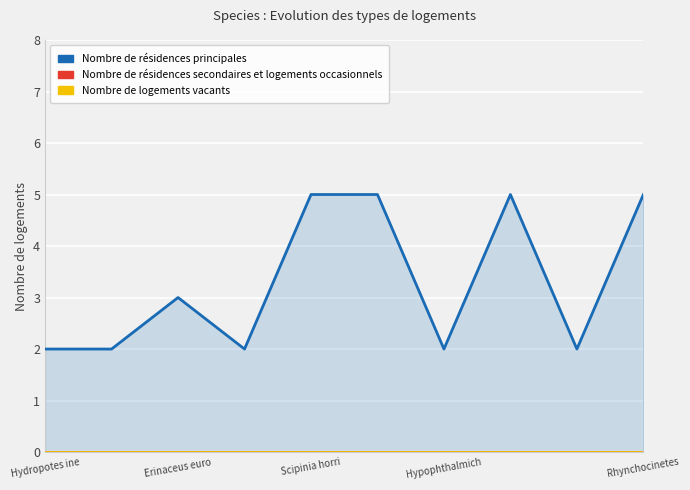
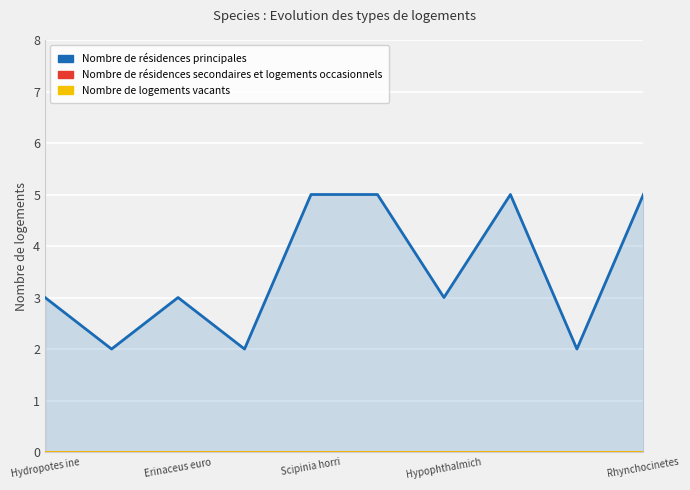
Nombre de résidences principales, Hydropotes ine: 2 -> 3
Nombre de résidences principales, Hypophthalmich: 2 -> 3
